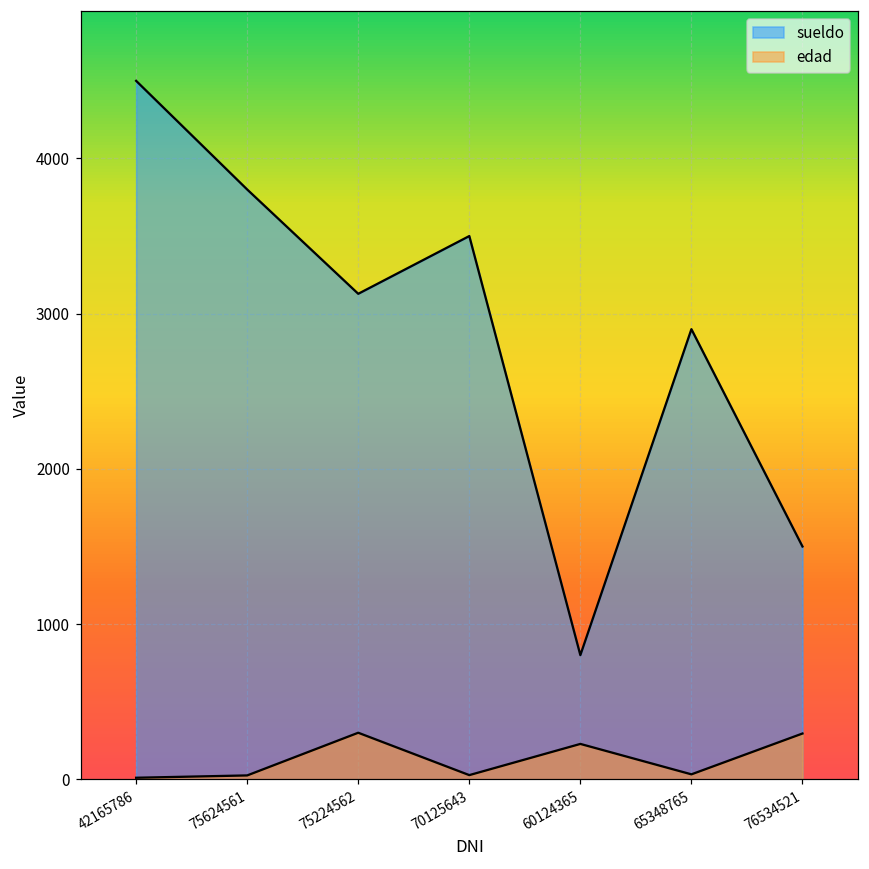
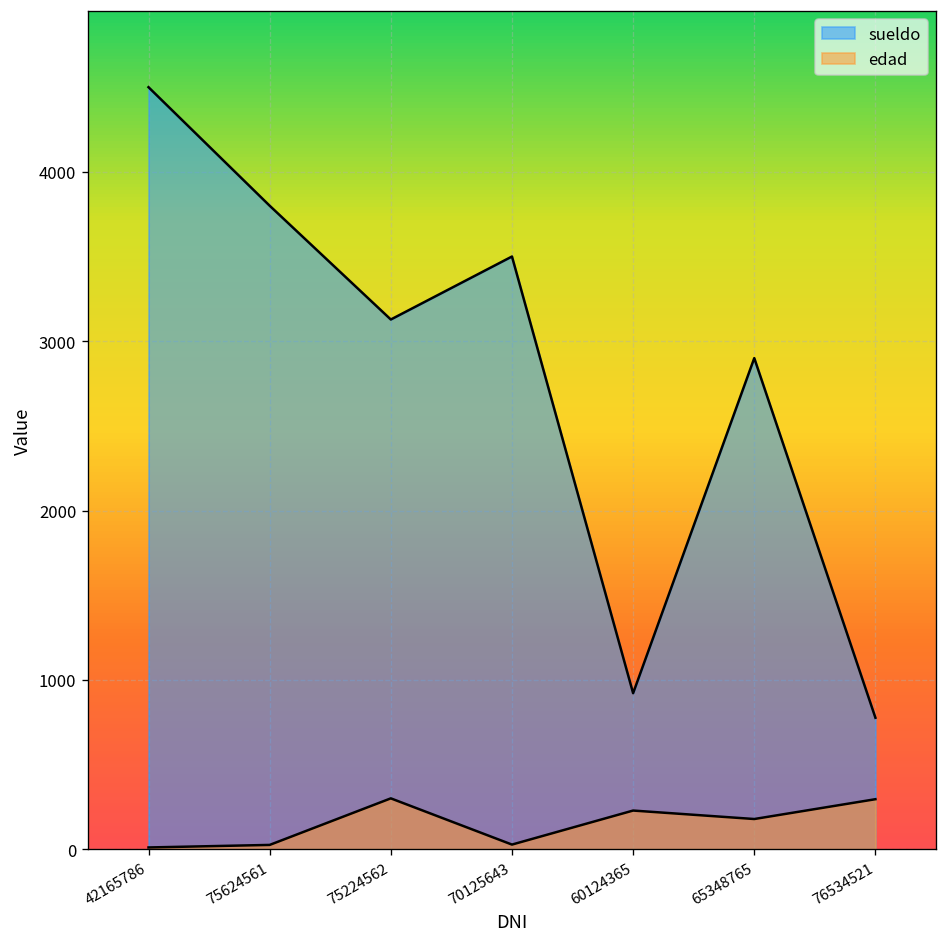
sueldo, 60124365: 800 -> 920
edad, 65348765: 30 -> 180
sueldo, 76534521: 1500 -> 780
